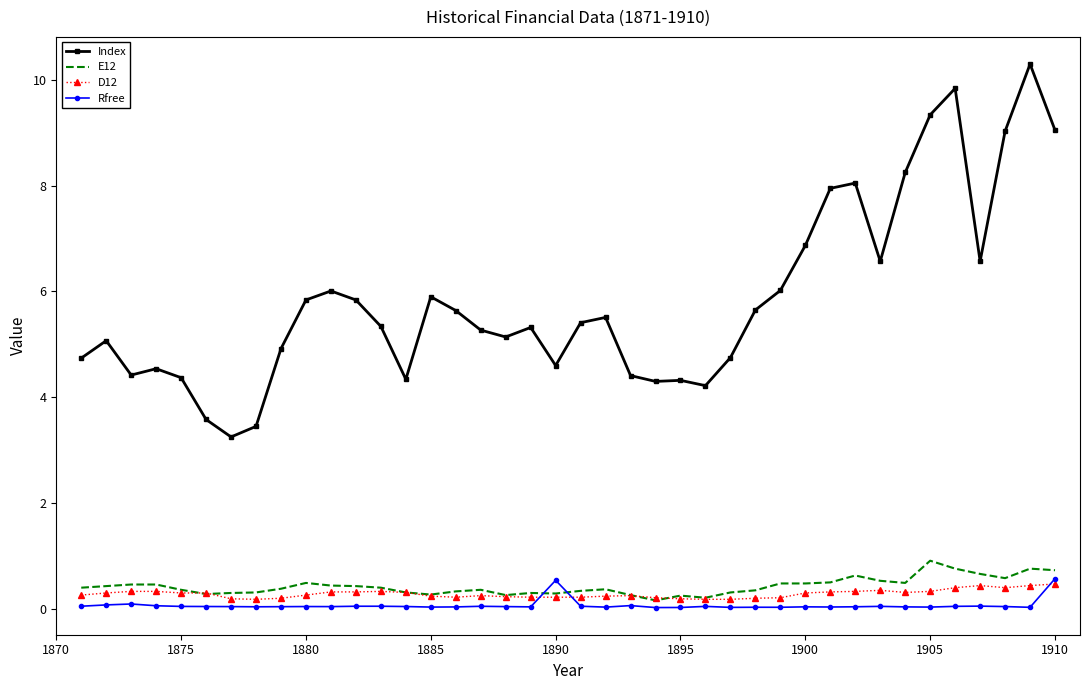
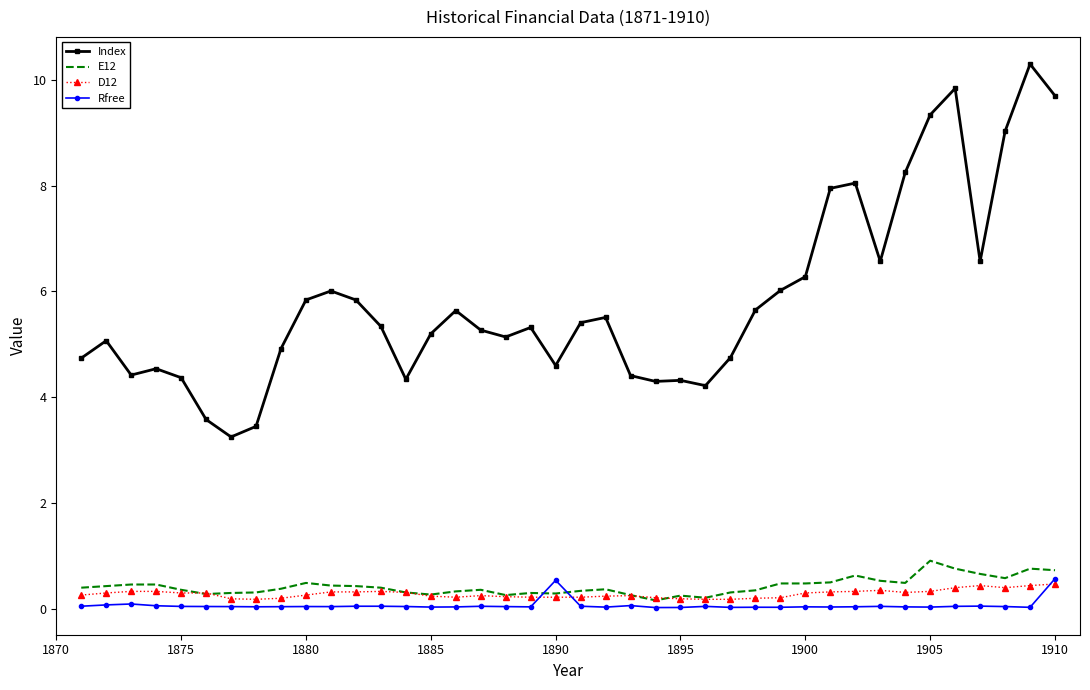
Index, 1885: 5.9 -> 5.2
Index, 1900: 6.9 -> 6.3
Index, 1910: 9.1 -> 9.7
